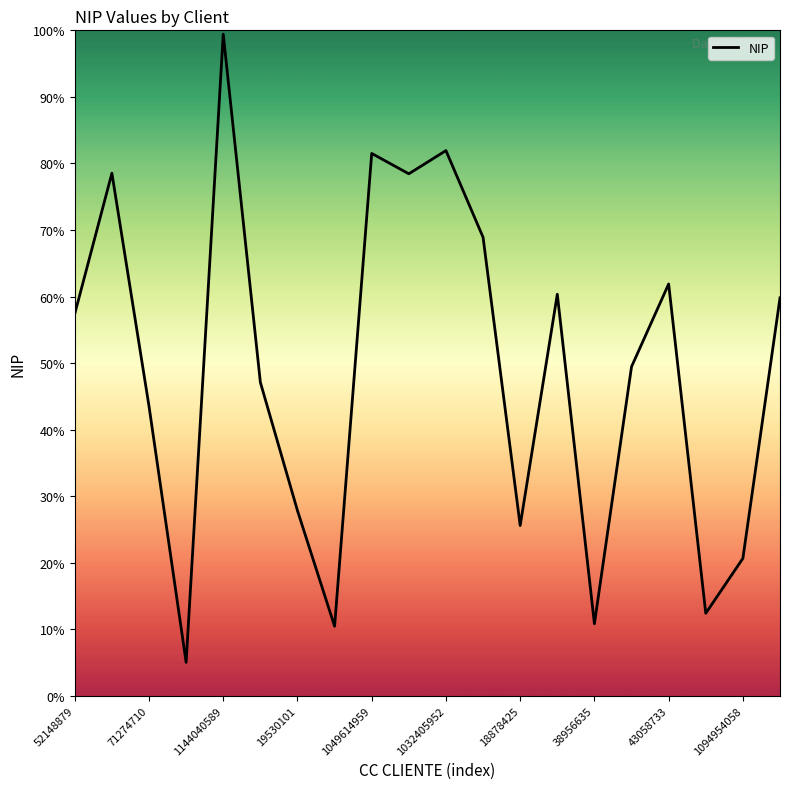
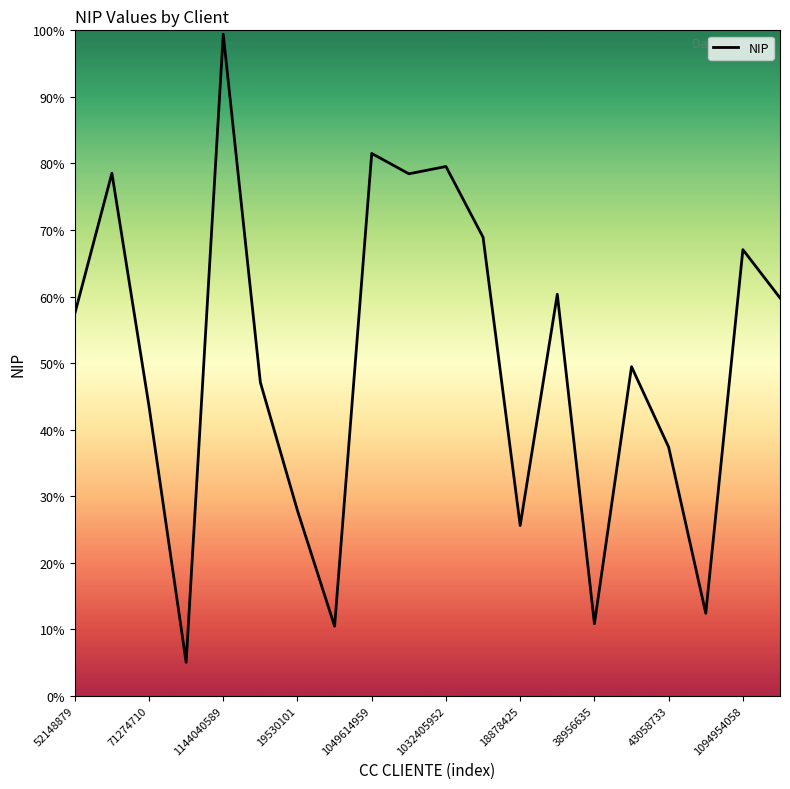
1032405952: 82% -> 80%
43058733: 62% -> 37%
1094954058: 21% -> 67%
